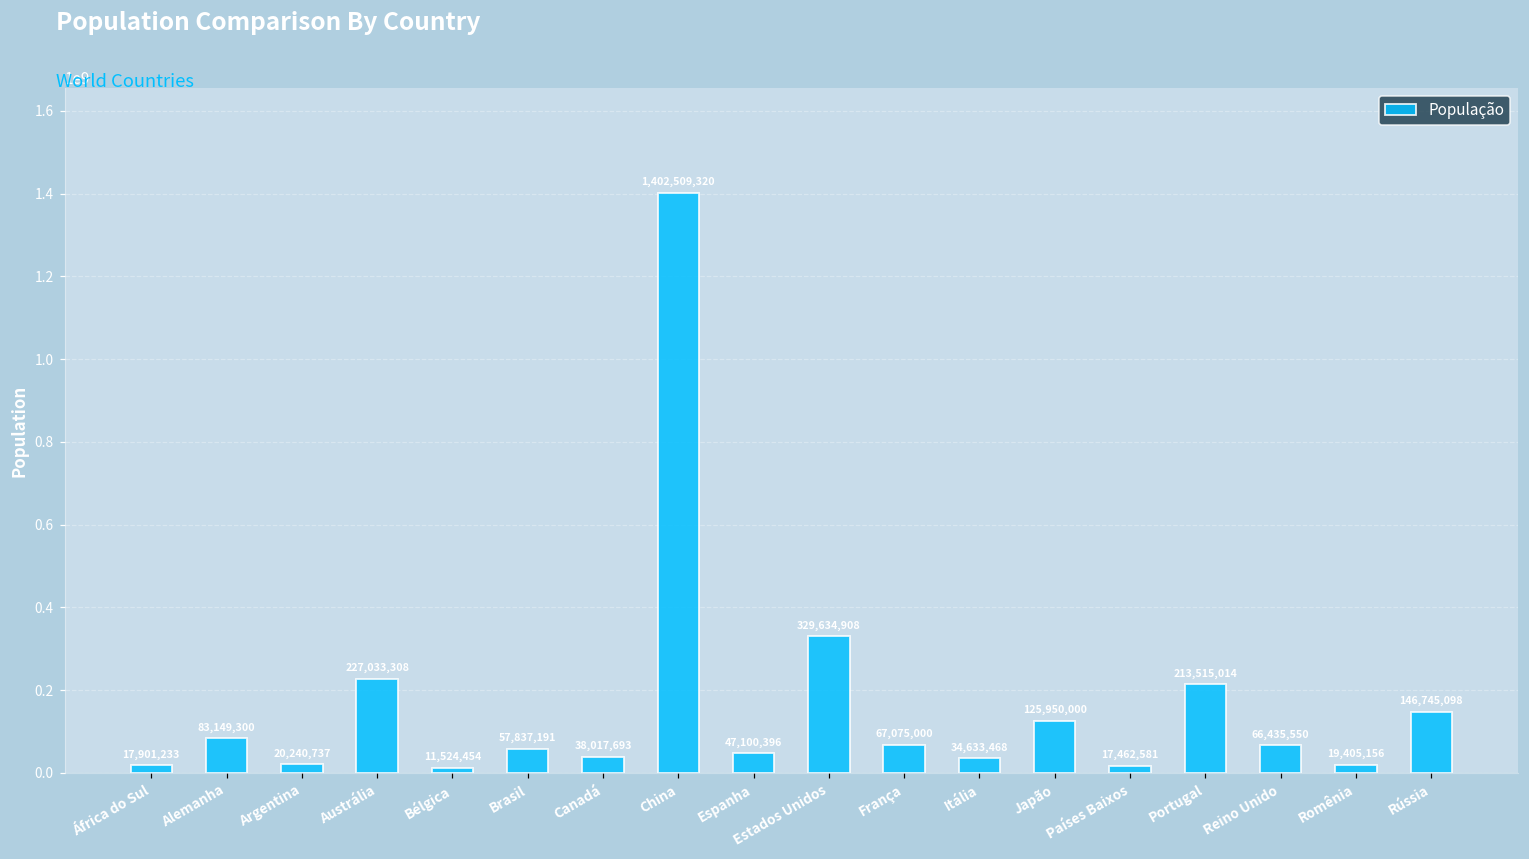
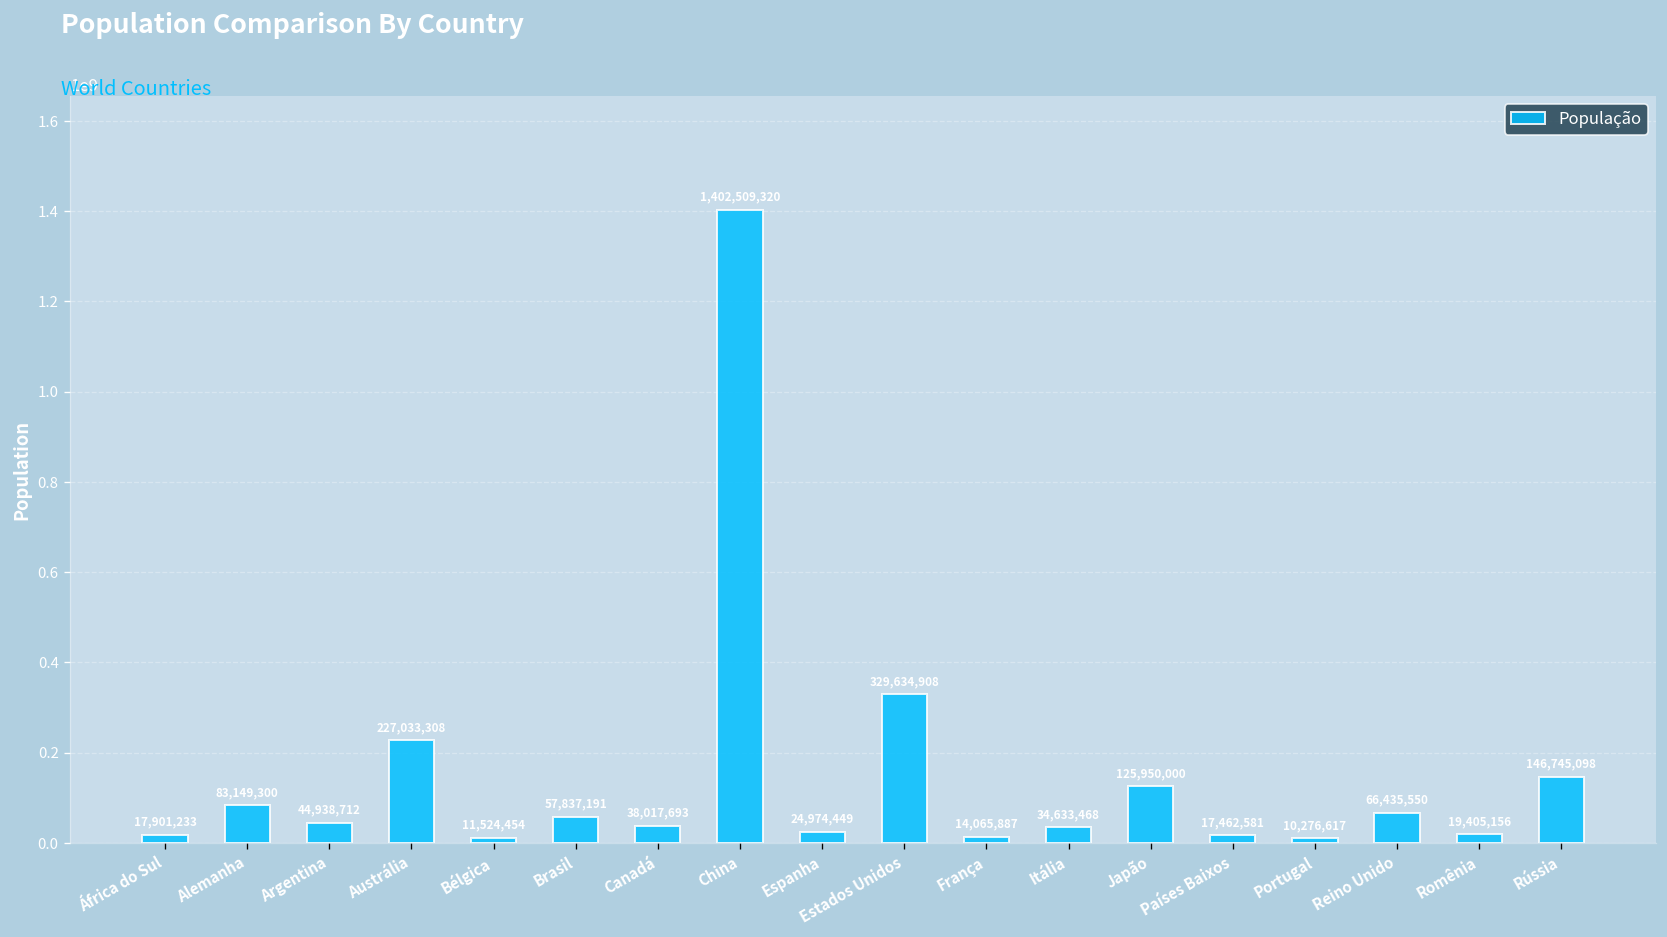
Argentina: 20,240,737 -> 44,938,712
Espanha: 47,100,396 -> 24,974,449
França: 67,075,000 -> 14,065,887
Portugal: 213,515,014 -> 10,276,617
